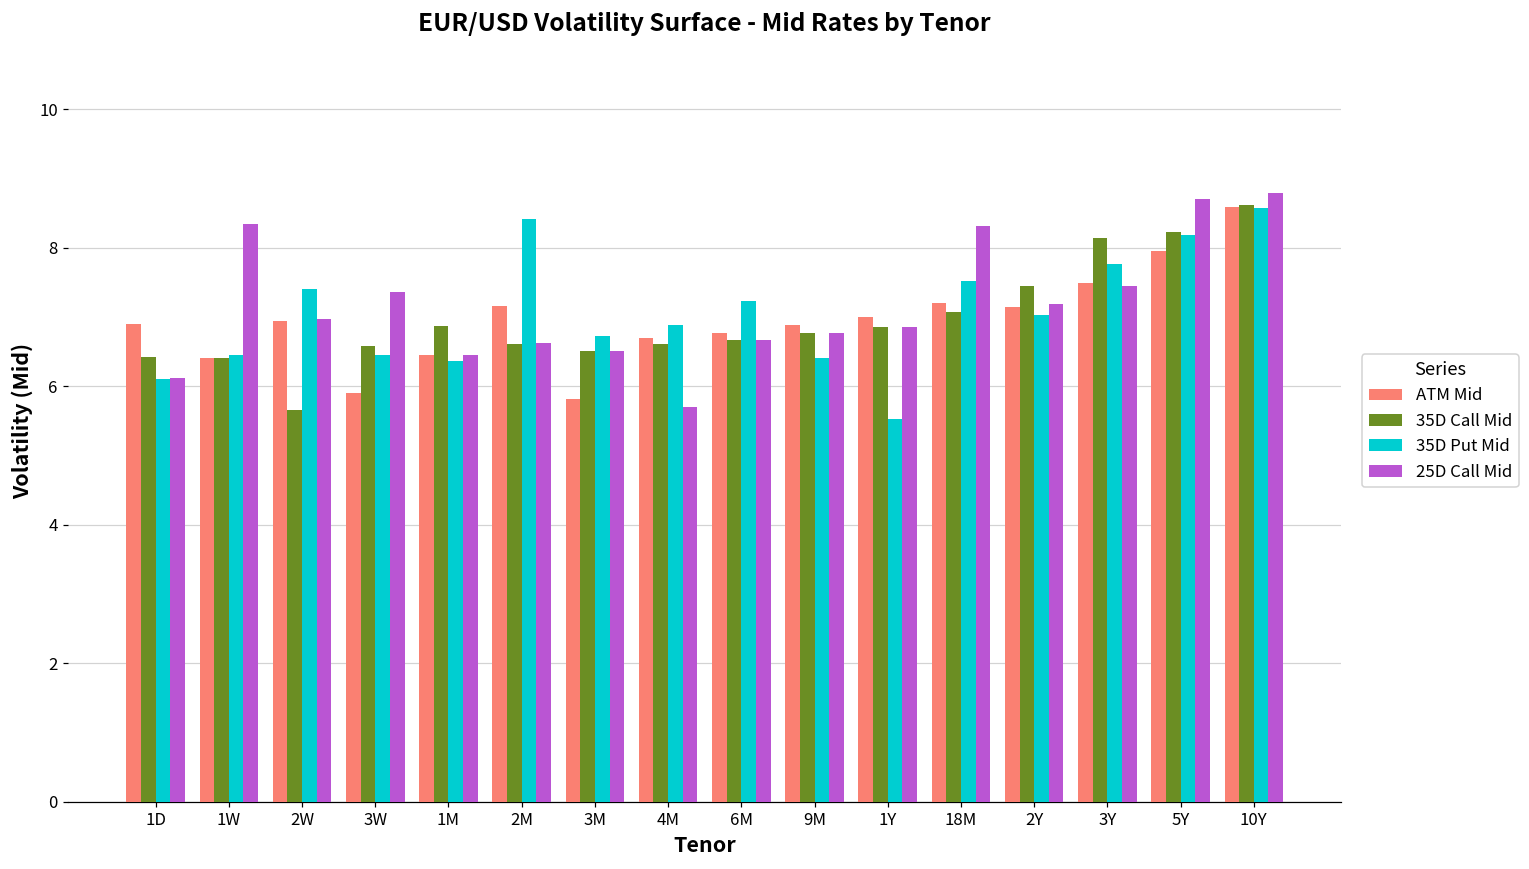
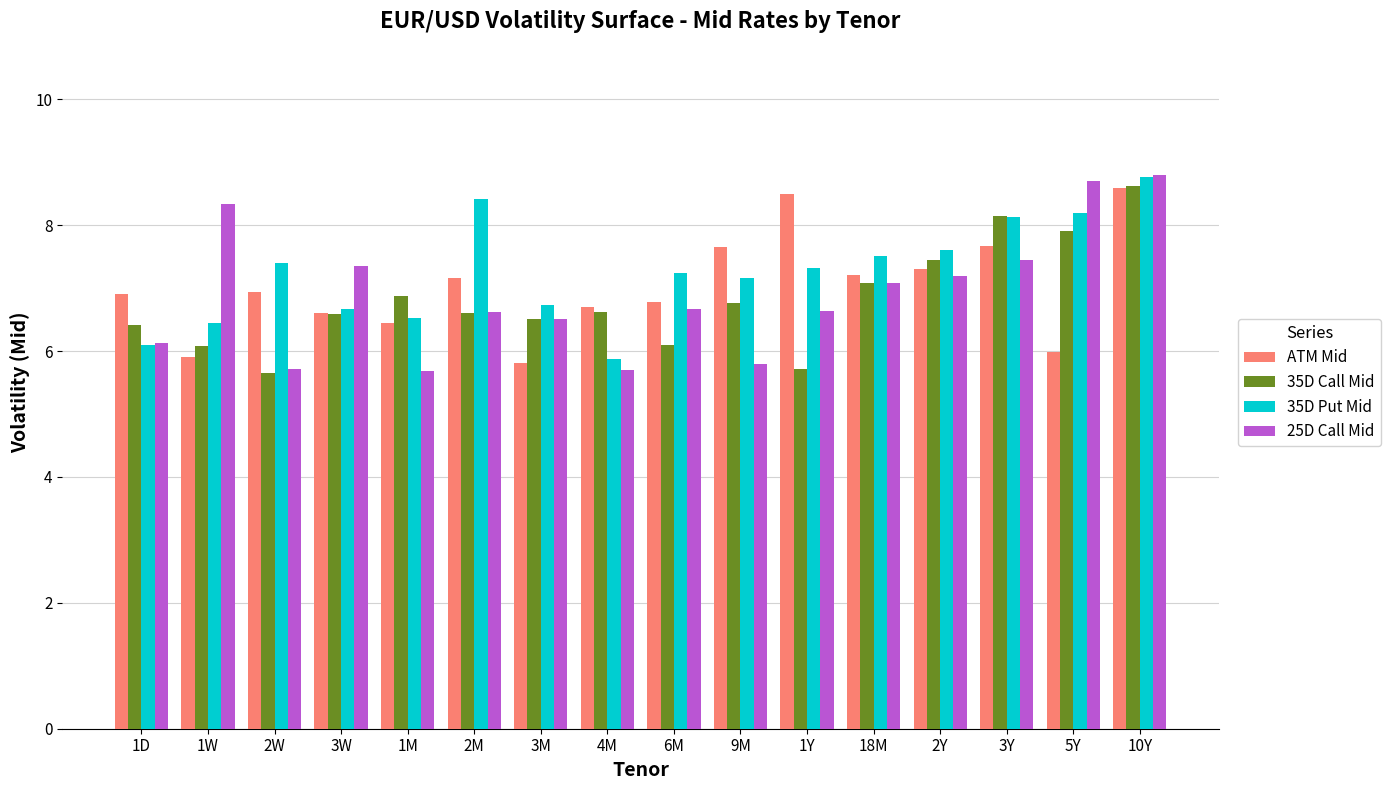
ATM Mid, 1W: 6.4 -> 5.9
35D Call Mid, 1W: 6.4 -> 6.1
25D Call Mid, 2W: 7.0 -> 5.7
ATM Mid, 3W: 5.9 -> 6.6
35D Put Mid, 3W: 6.5 -> 6.7
35D Put Mid, 1M: 6.4 -> 6.5
25D Call Mid, 1M: 6.4 -> 5.7
35D Put Mid, 4M: 6.9 -> 5.9
35D Call Mid, 6M: 6.7 -> 6.1
ATM Mid, 9M: 6.9 -> 7.7
35D Put Mid, 9M: 6.4 -> 7.2
25D Call Mid, 9M: 6.8 -> 5.8
ATM Mid, 1Y: 7.0 -> 8.5
35D Call Mid, 1Y: 6.9 -> 5.7
35D Put Mid, 1Y: 5.5 -> 7.3
25D Call Mid, 1Y: 6.9 -> 6.6
25D Call Mid, 18M: 8.3 -> 7.1
ATM Mid, 2Y: 7.2 -> 7.3
35D Put Mid, 2Y: 7.0 -> 7.6
ATM Mid, 3Y: 7.5 -> 7.7
35D Put Mid, 3Y: 7.8 -> 8.1
ATM Mid, 5Y: 8.0 -> 6.0
35D Call Mid, 5Y: 8.2 -> 7.9
35D Put Mid, 10Y: 8.6 -> 8.8
